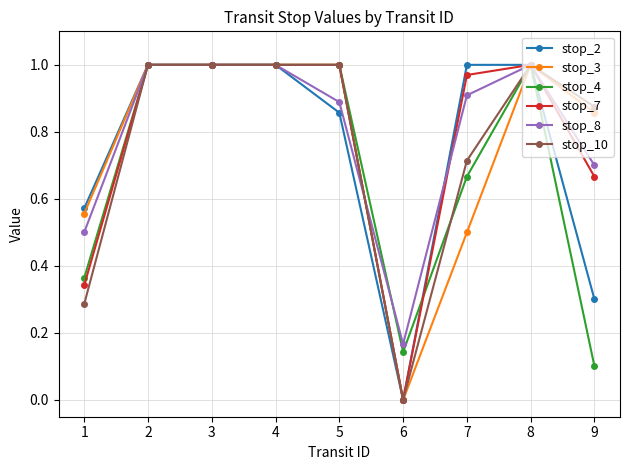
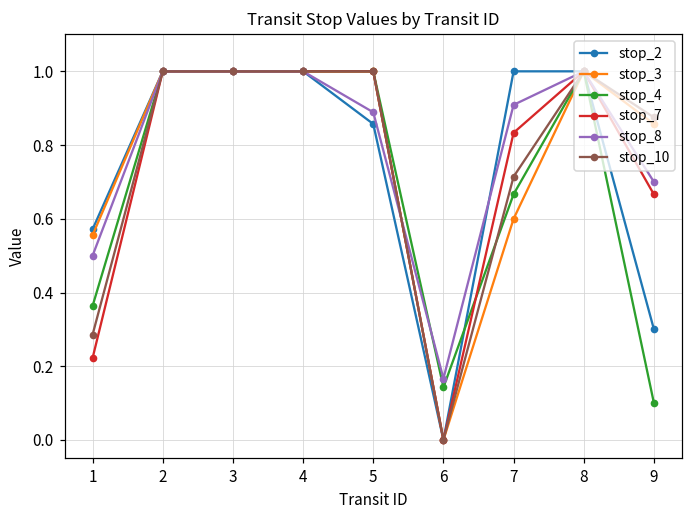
stop_7, 1: 0.34 -> 0.22
stop_3, 7: 0.5 -> 0.6
stop_7, 7: 0.97 -> 0.83
